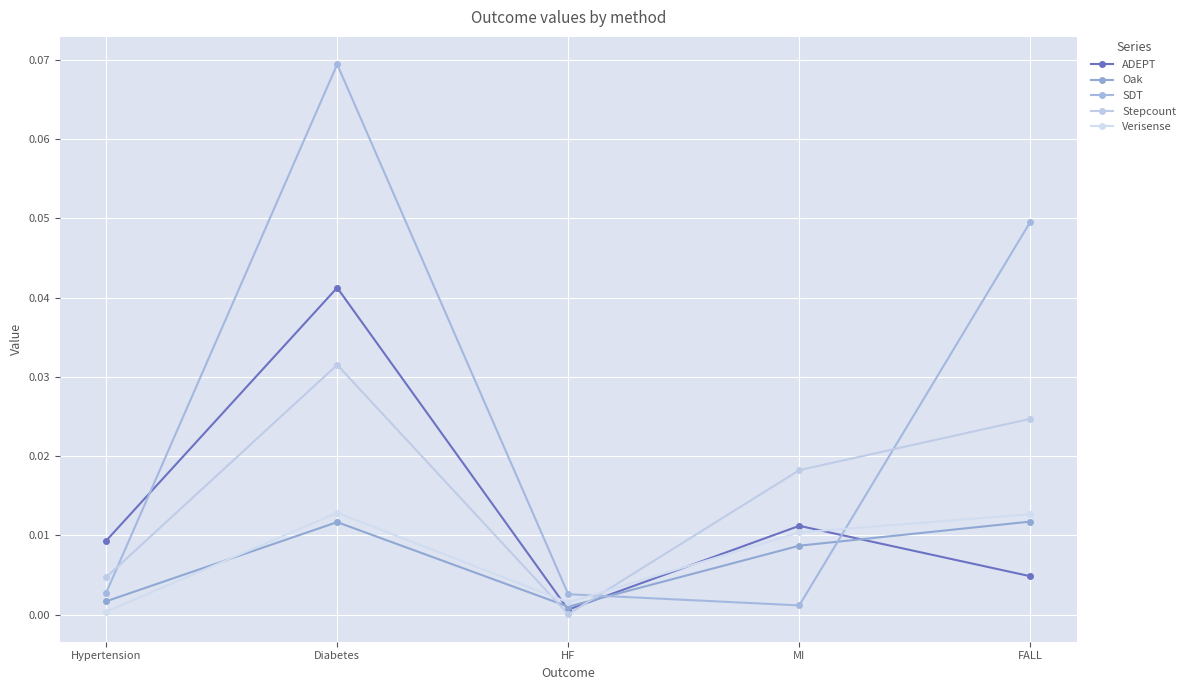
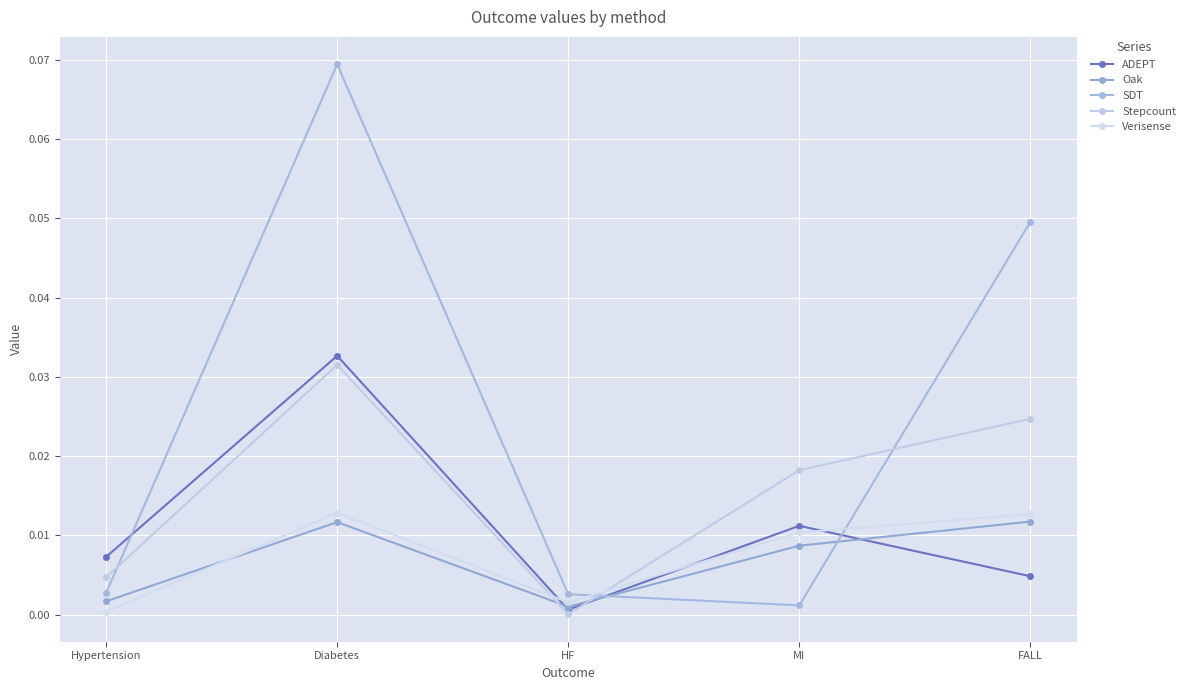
ADEPT, Hypertension: 0.009 -> 0.007
ADEPT, Diabetes: 0.041 -> 0.033
